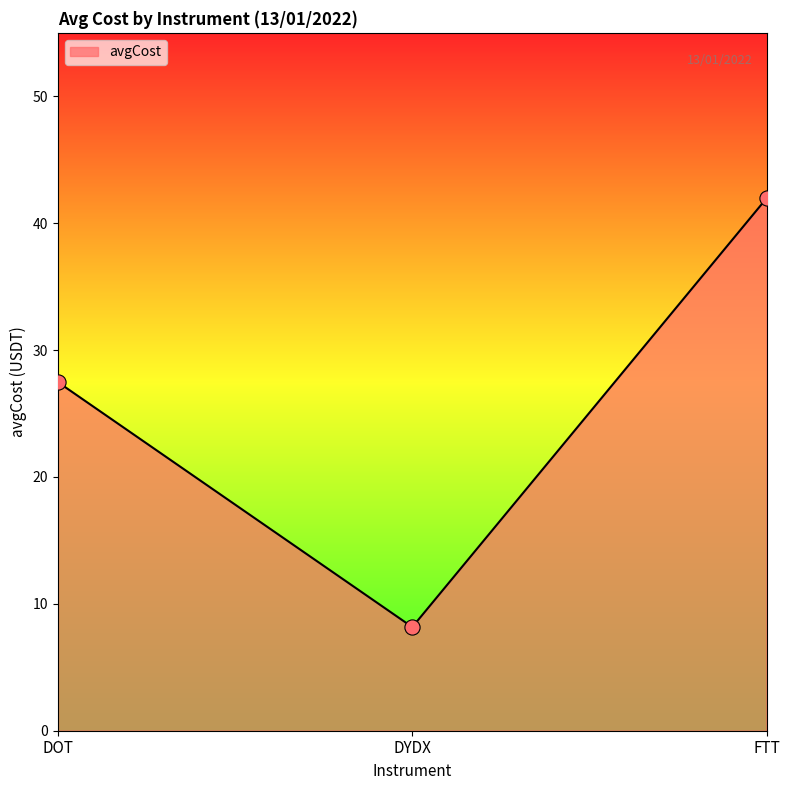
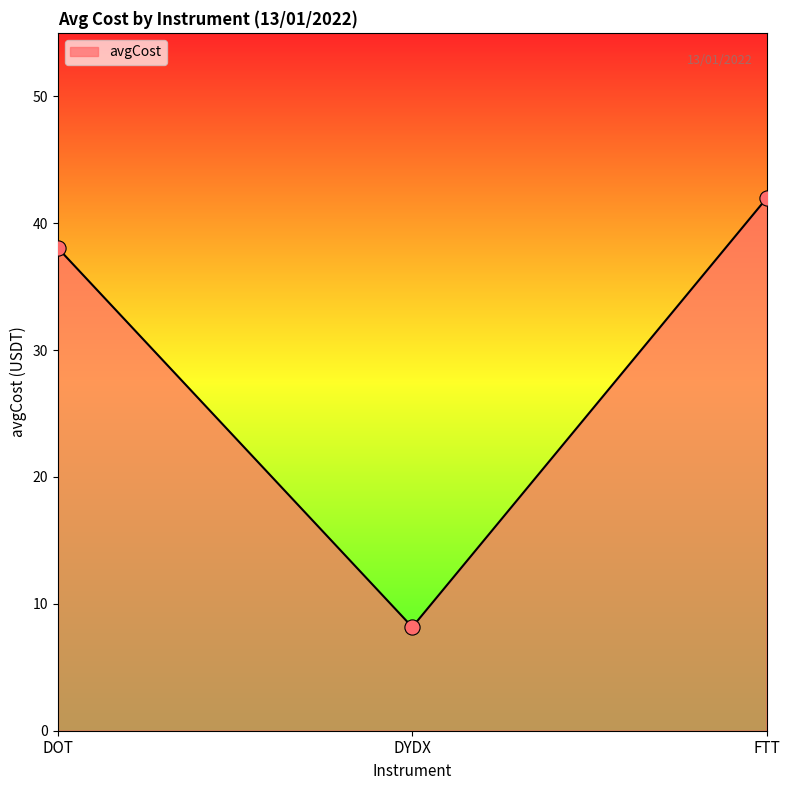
DOT: 27.5 -> 38.0
